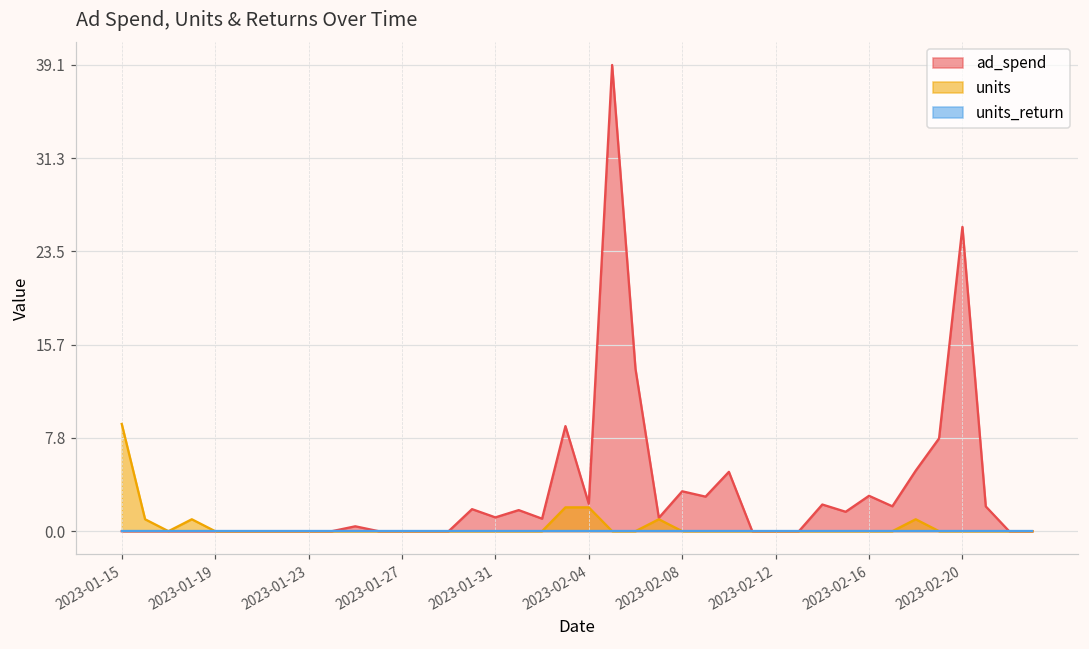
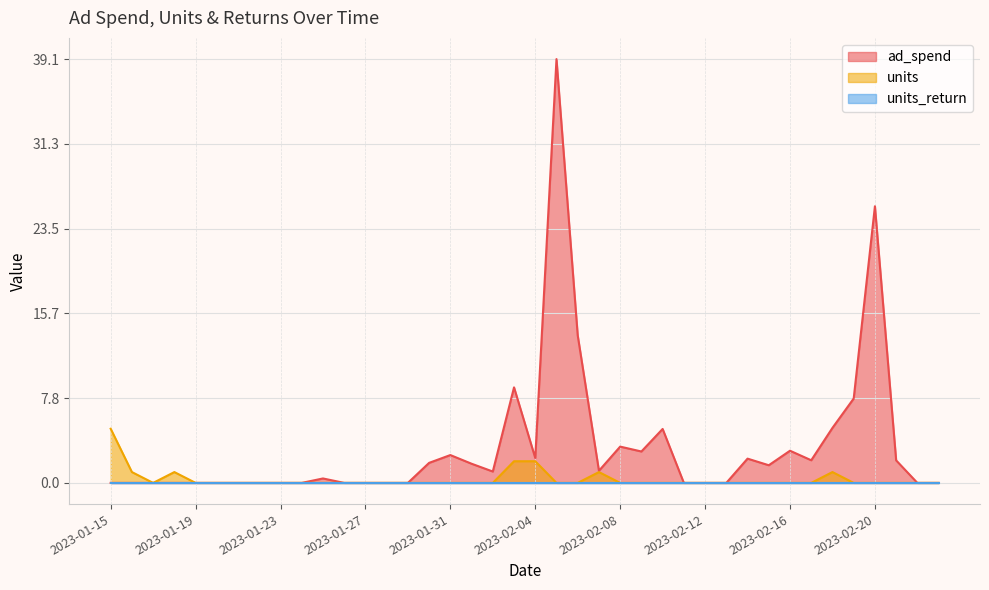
units, 2023-01-15: 9 -> 5
ad_spend, 2023-01-31: 1.2 -> 2.6
